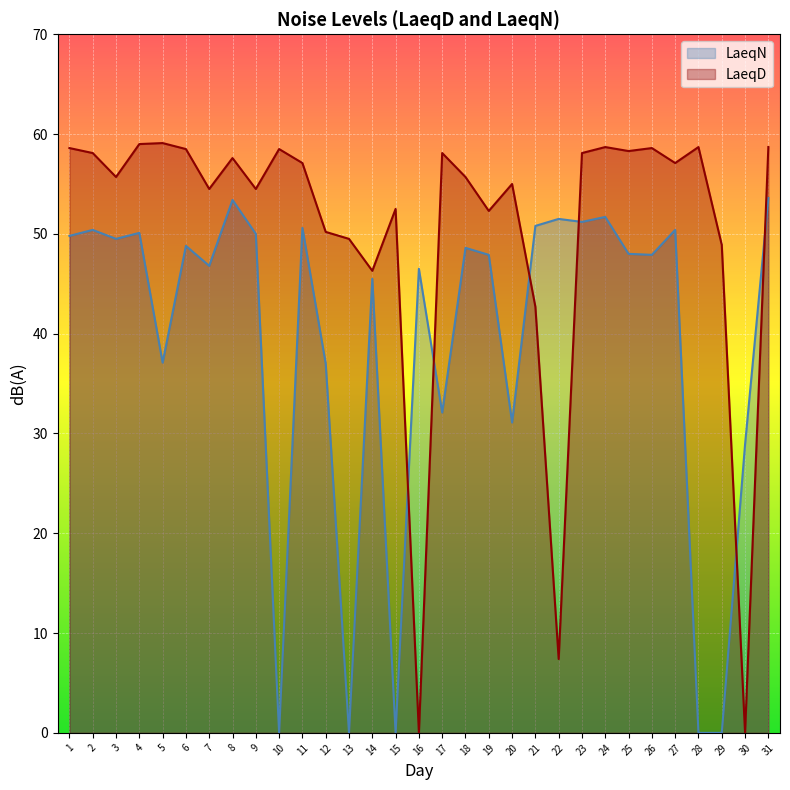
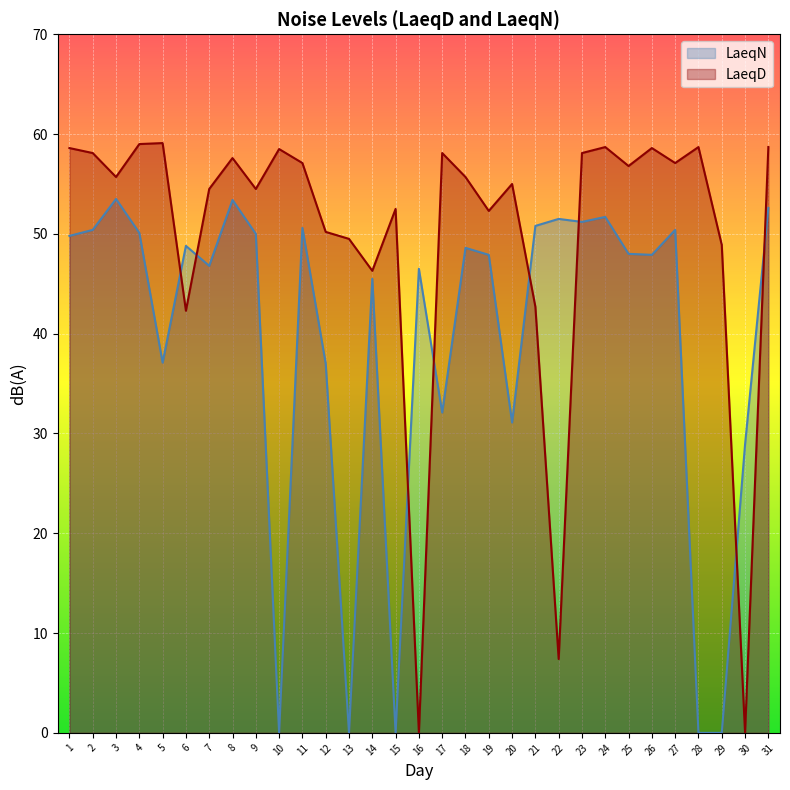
LaeqN, 3: 50 -> 54
LaeqD, 6: 59 -> 42
LaeqD, 25: 58 -> 57
LaeqN, 31: 54 -> 53
